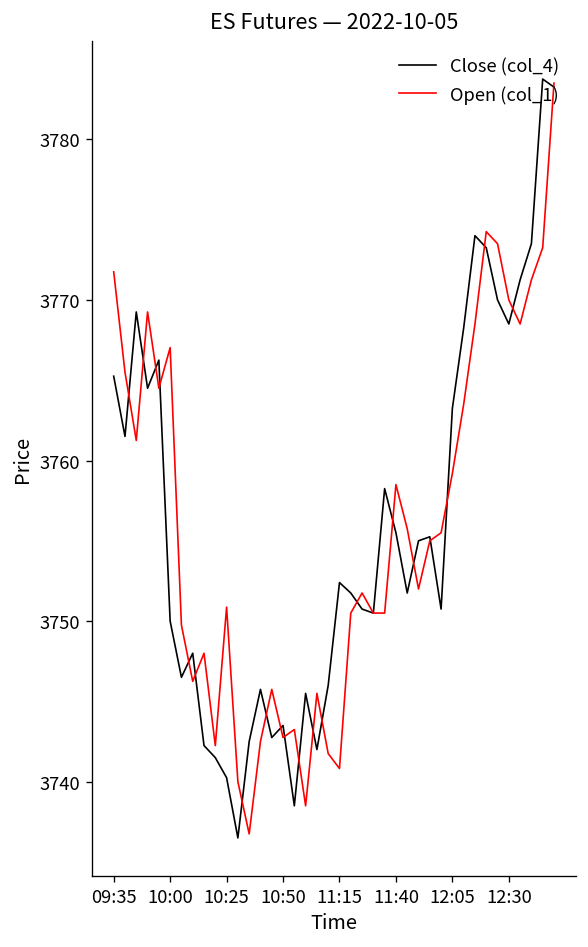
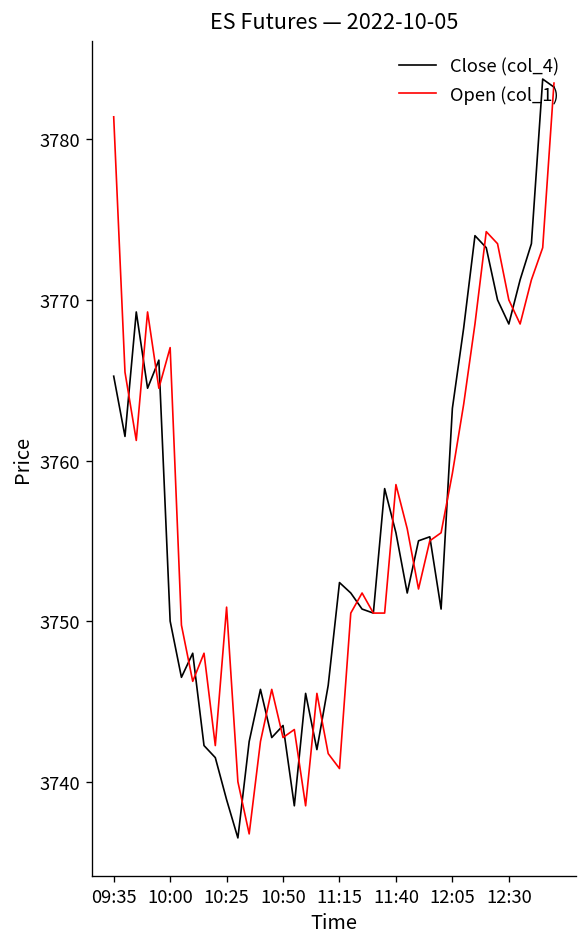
Open (col_1), 09:35: 3771.8 -> 3781.4
Close (col_4), 10:25: 3740.3 -> 3738.9
